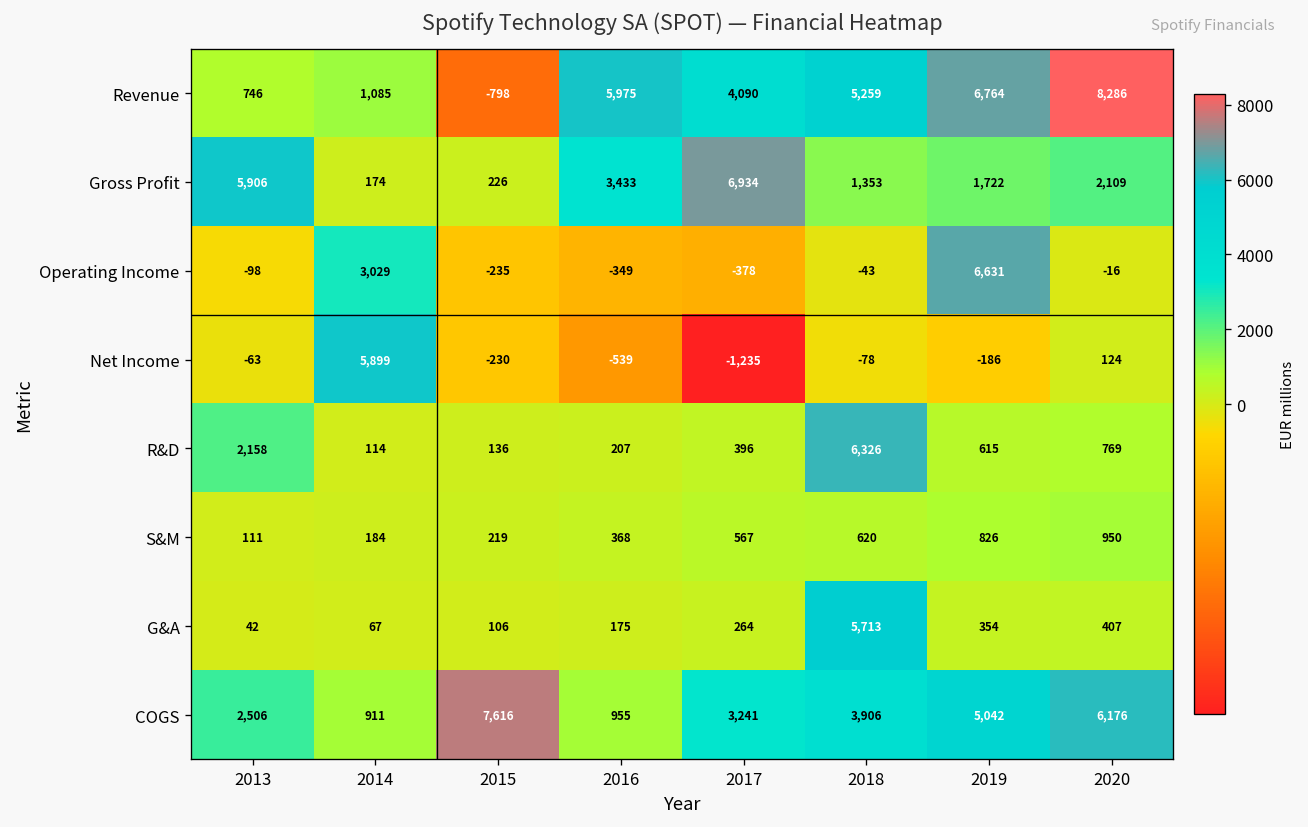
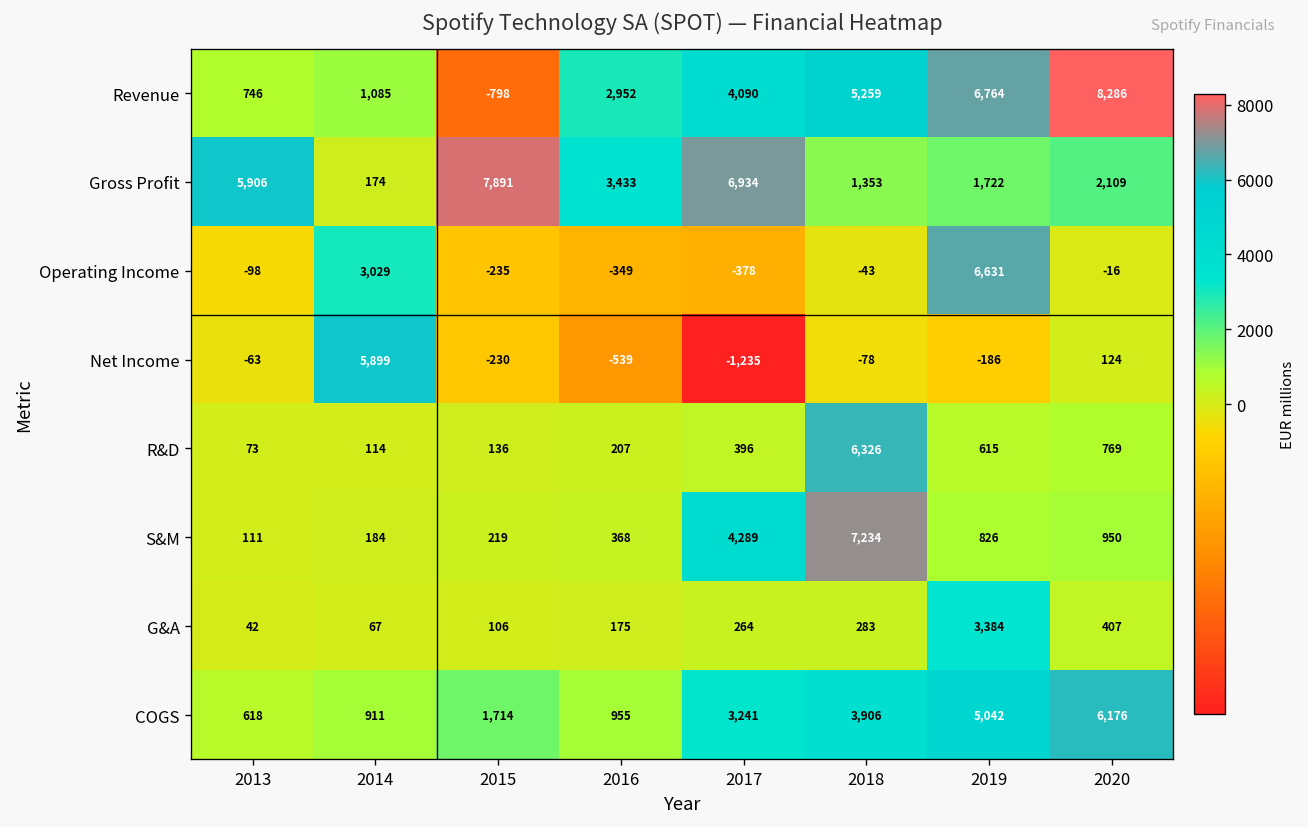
Revenue, 2016: 5,975 -> 2,952
Gross Profit, 2015: 226 -> 7,891
R&D, 2013: 2,158 -> 73
S&M, 2017: 567 -> 4,289
S&M, 2018: 620 -> 7,234
G&A, 2018: 5,713 -> 283
G&A, 2019: 354 -> 3,384
COGS, 2013: 2,506 -> 618
COGS, 2015: 7,616 -> 1,714
